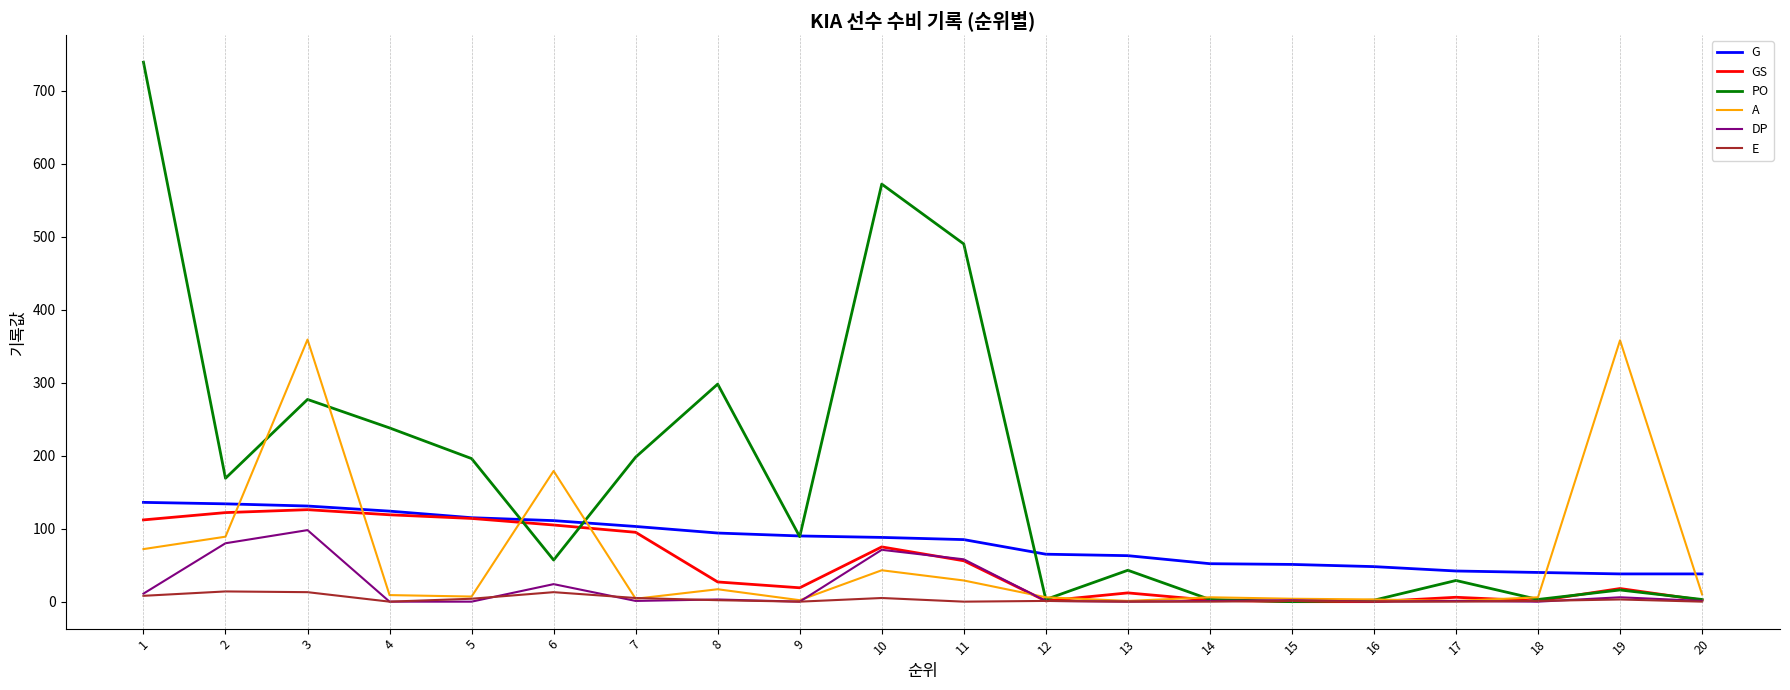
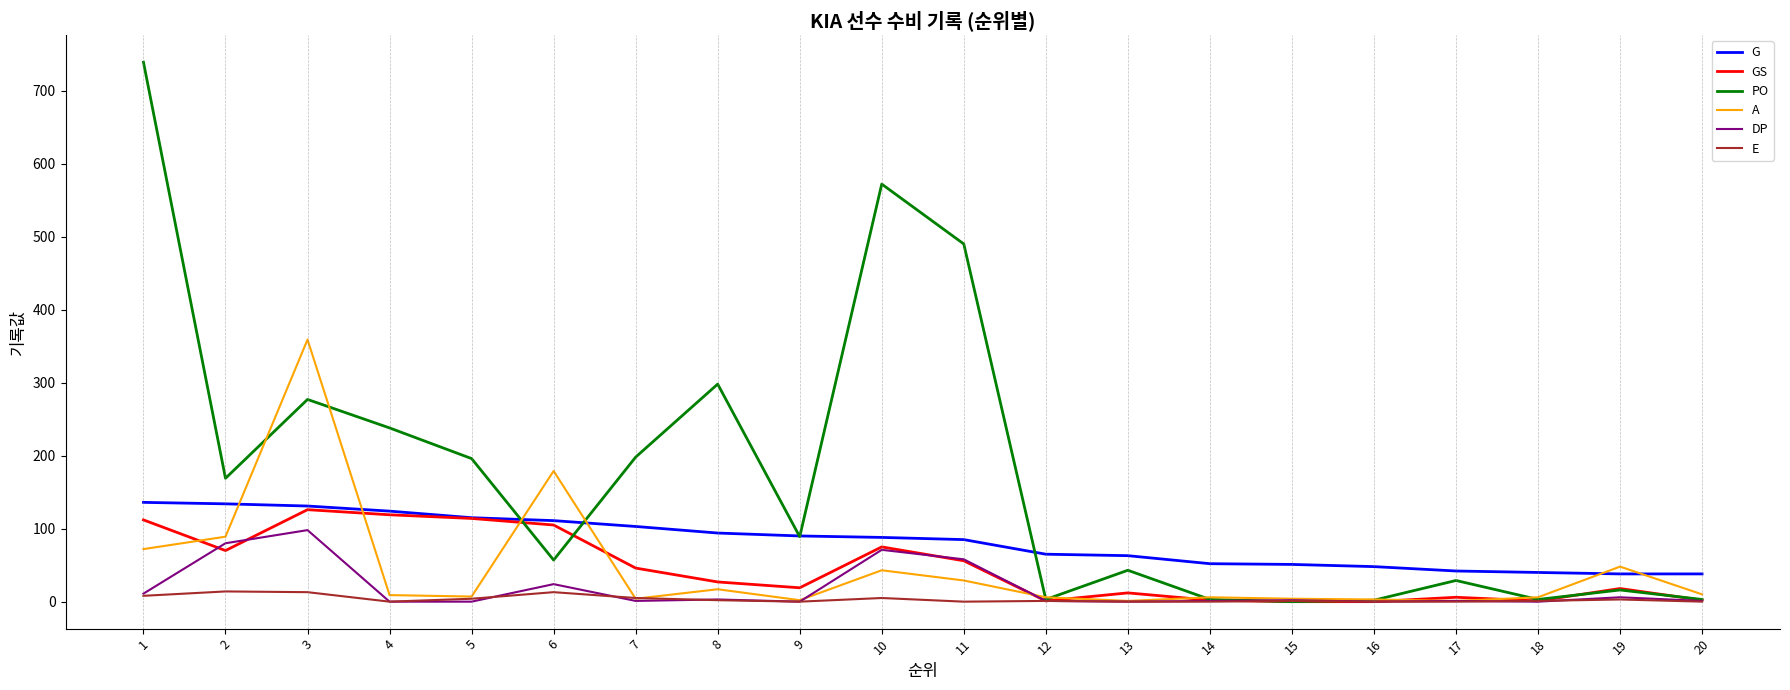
GS, 2: 120 -> 70
GS, 7: 100 -> 50
A, 19: 360 -> 50
